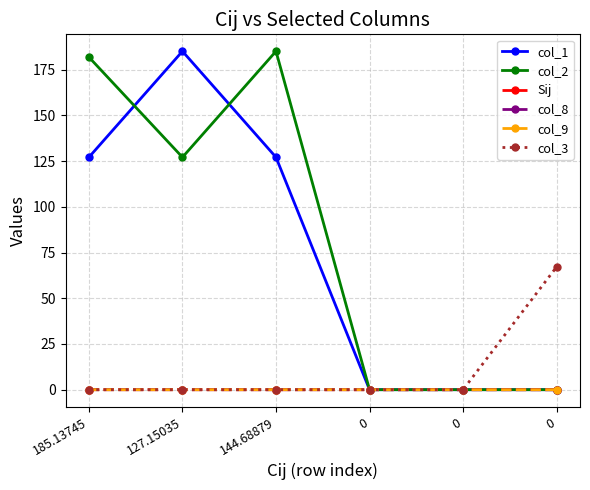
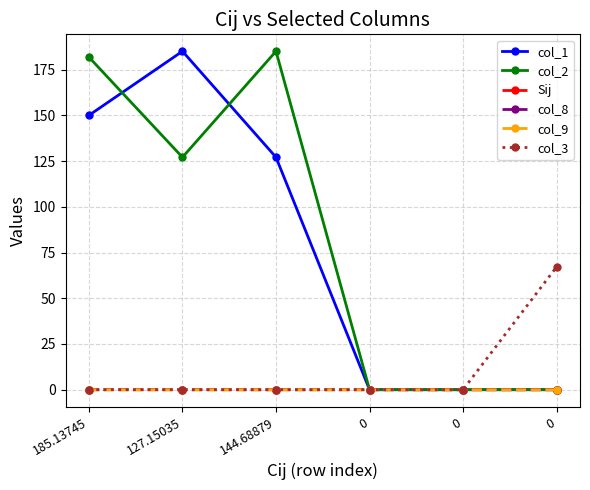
col_1, 185.13745: 127 -> 150
